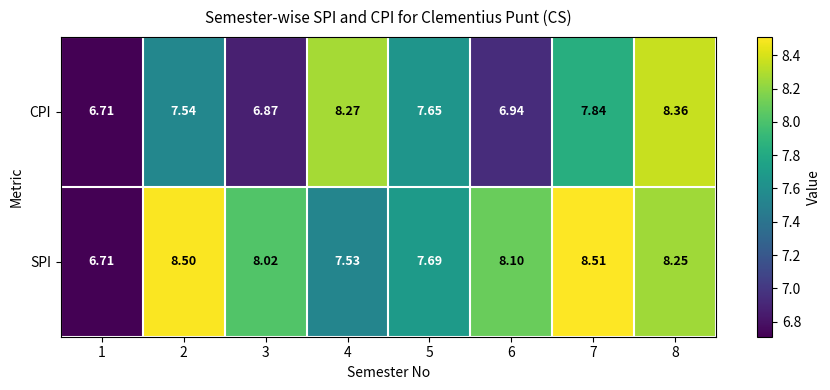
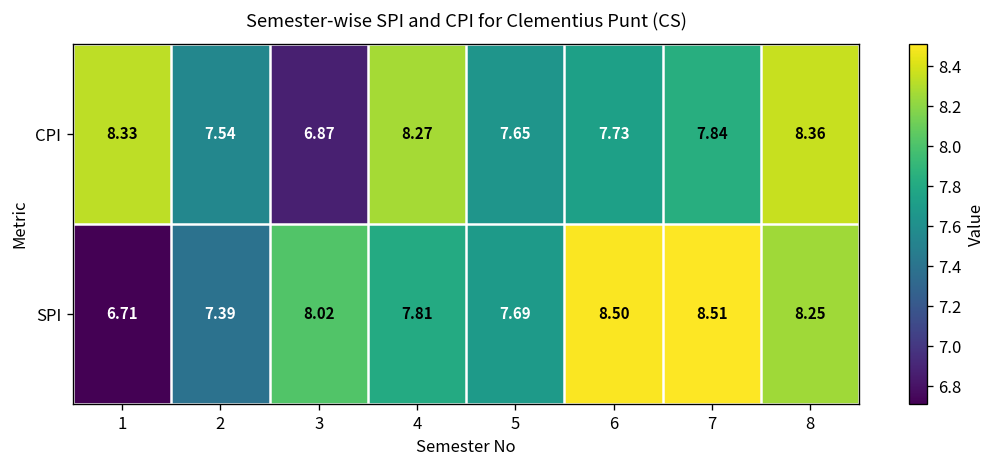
CPI, 1: 6.71 -> 8.33
CPI, 6: 6.94 -> 7.73
SPI, 2: 8.50 -> 7.39
SPI, 4: 7.53 -> 7.81
SPI, 6: 8.10 -> 8.50
